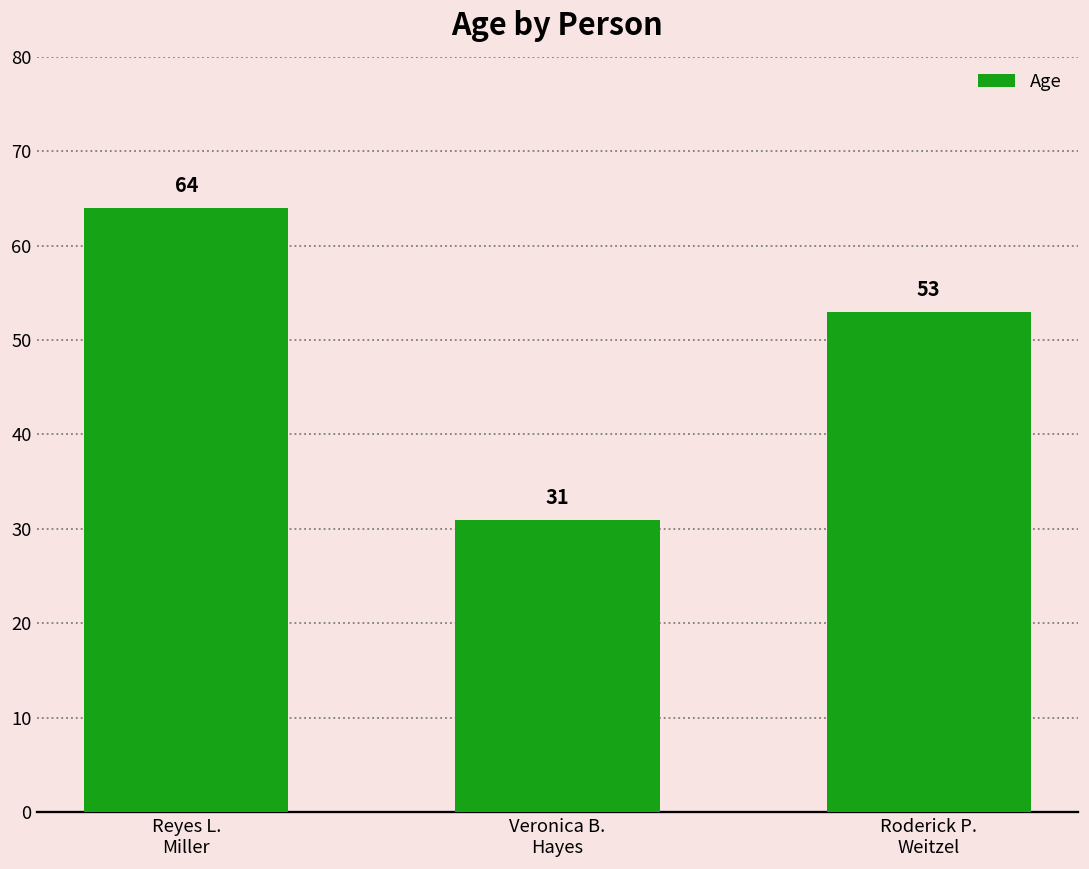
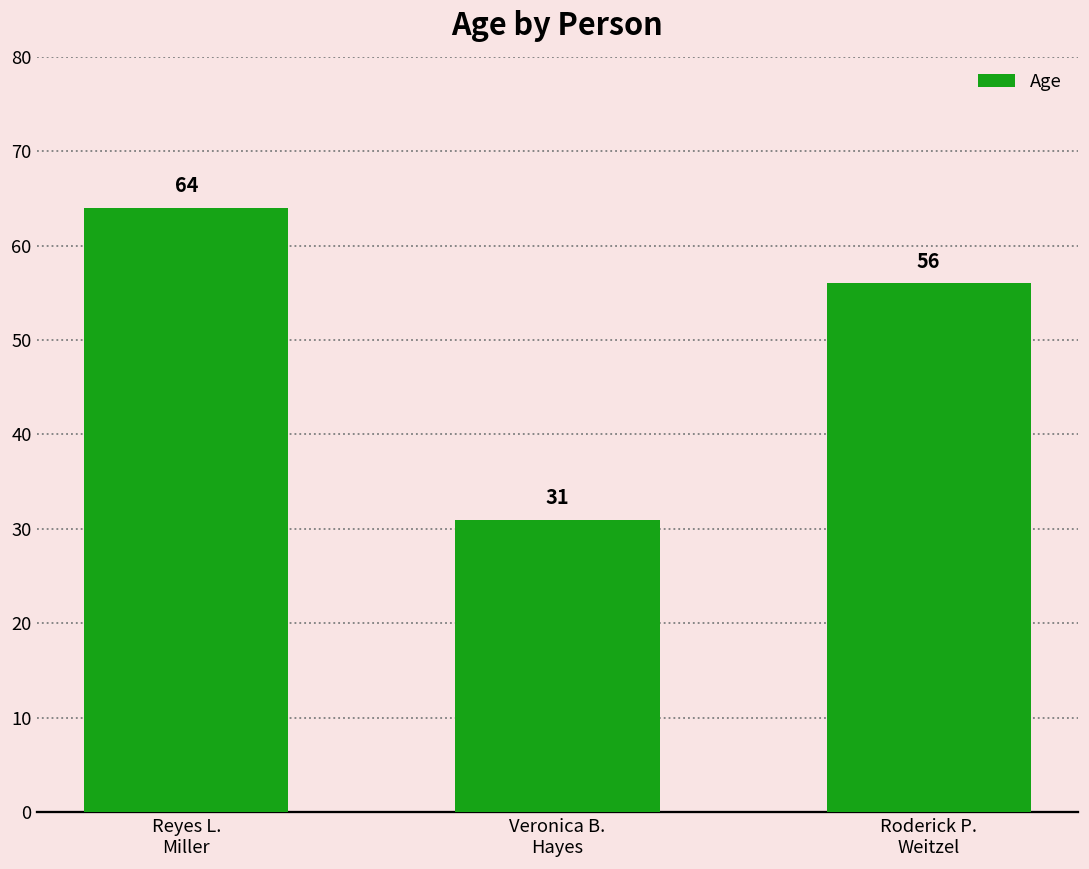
Roderick P. Weitzel: 53 -> 56
